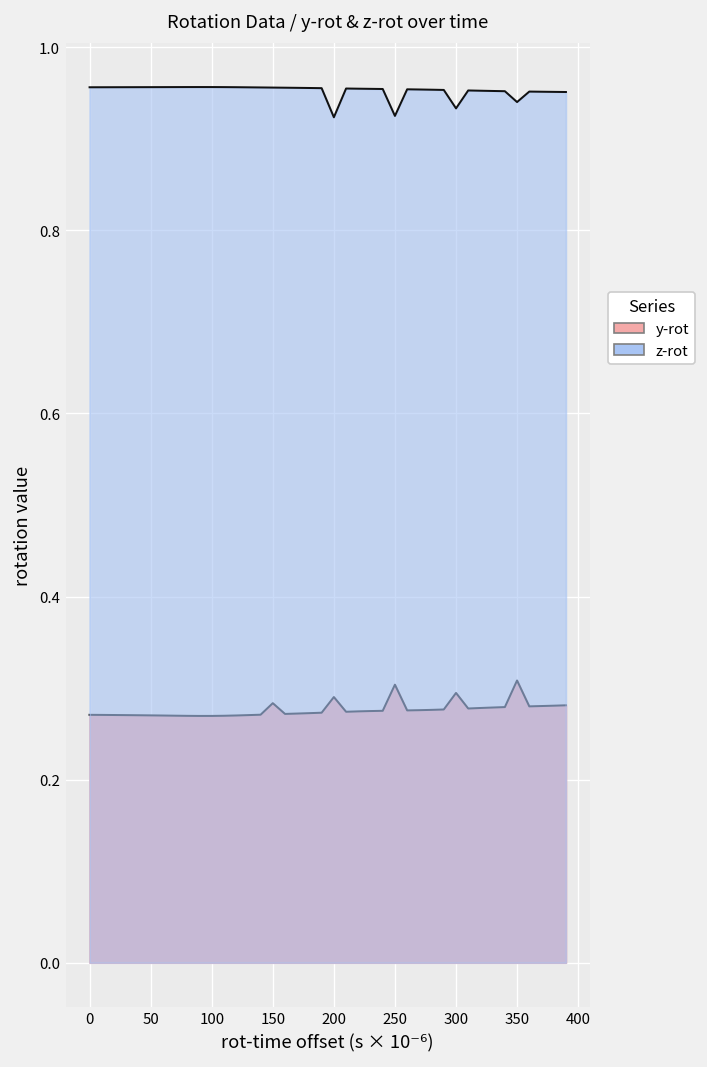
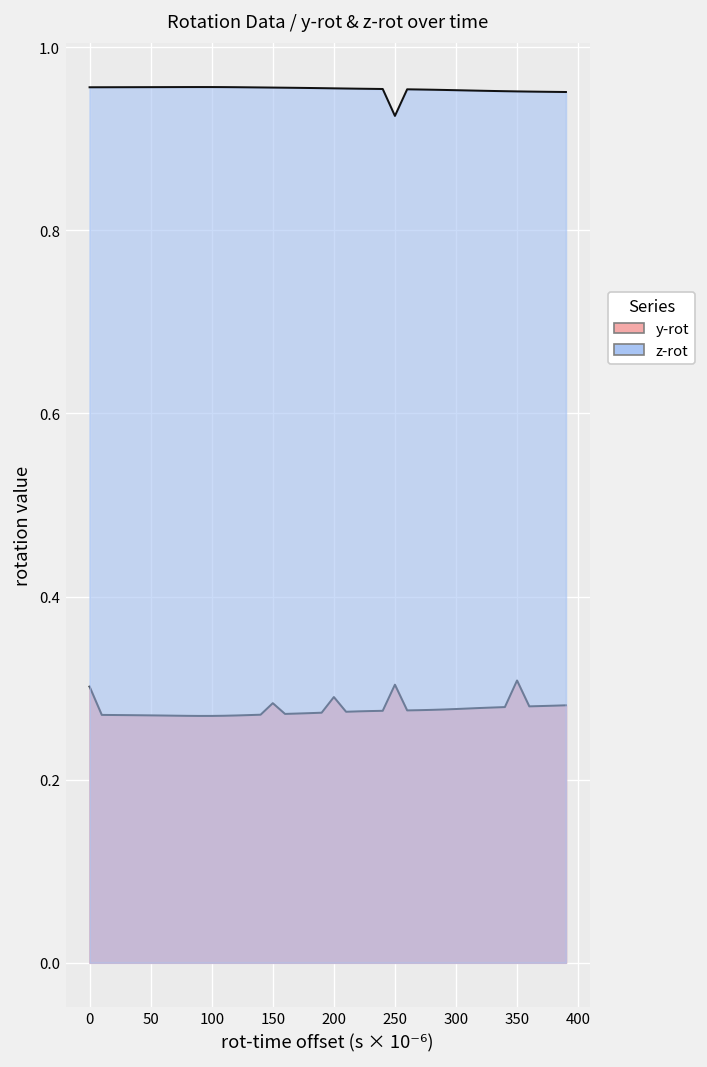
y-rot, 0: 0.27 -> 0.30
z-rot, 200: 0.92 -> 0.96
y-rot, 300: 0.29 -> 0.28
z-rot, 300: 0.93 -> 0.95
z-rot, 350: 0.94 -> 0.95
